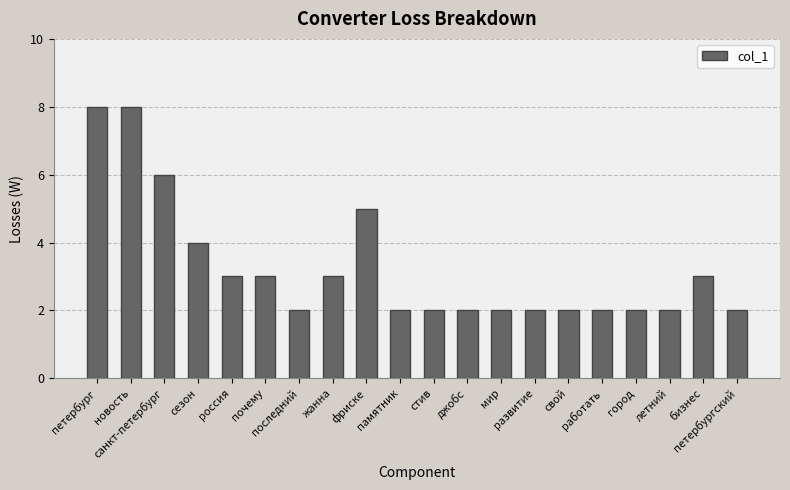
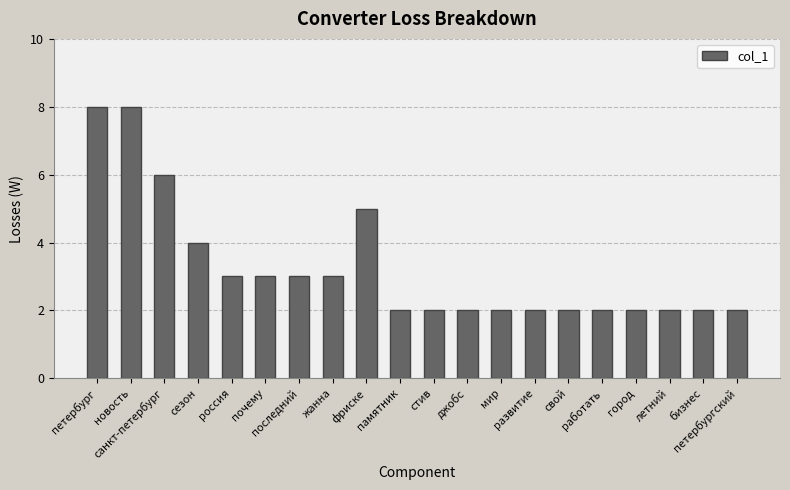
последний: 2 -> 3
бизнес: 3 -> 2
